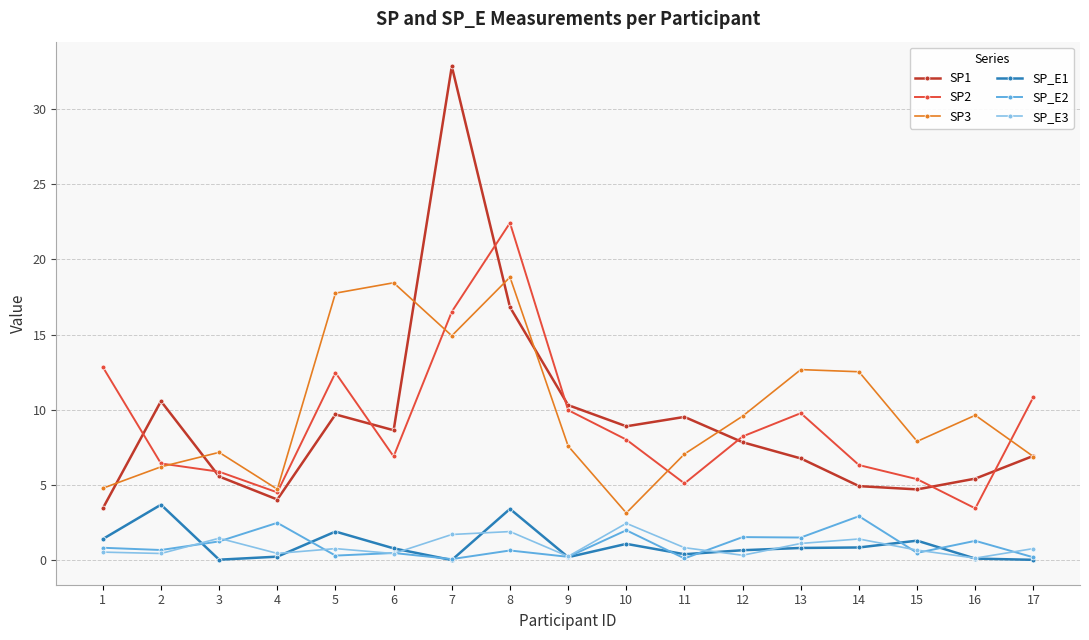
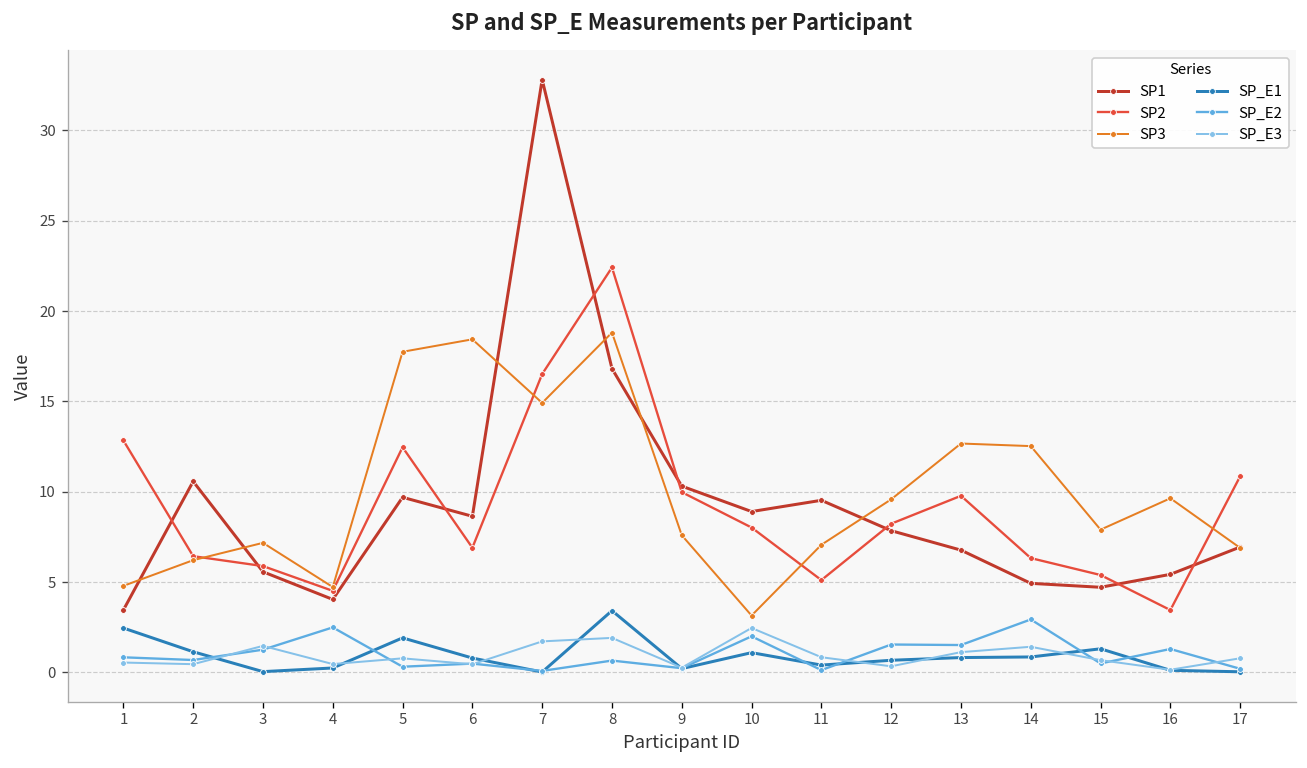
SP_E1, 1: 1.4 -> 2.5
SP_E1, 2: 3.7 -> 1.1
